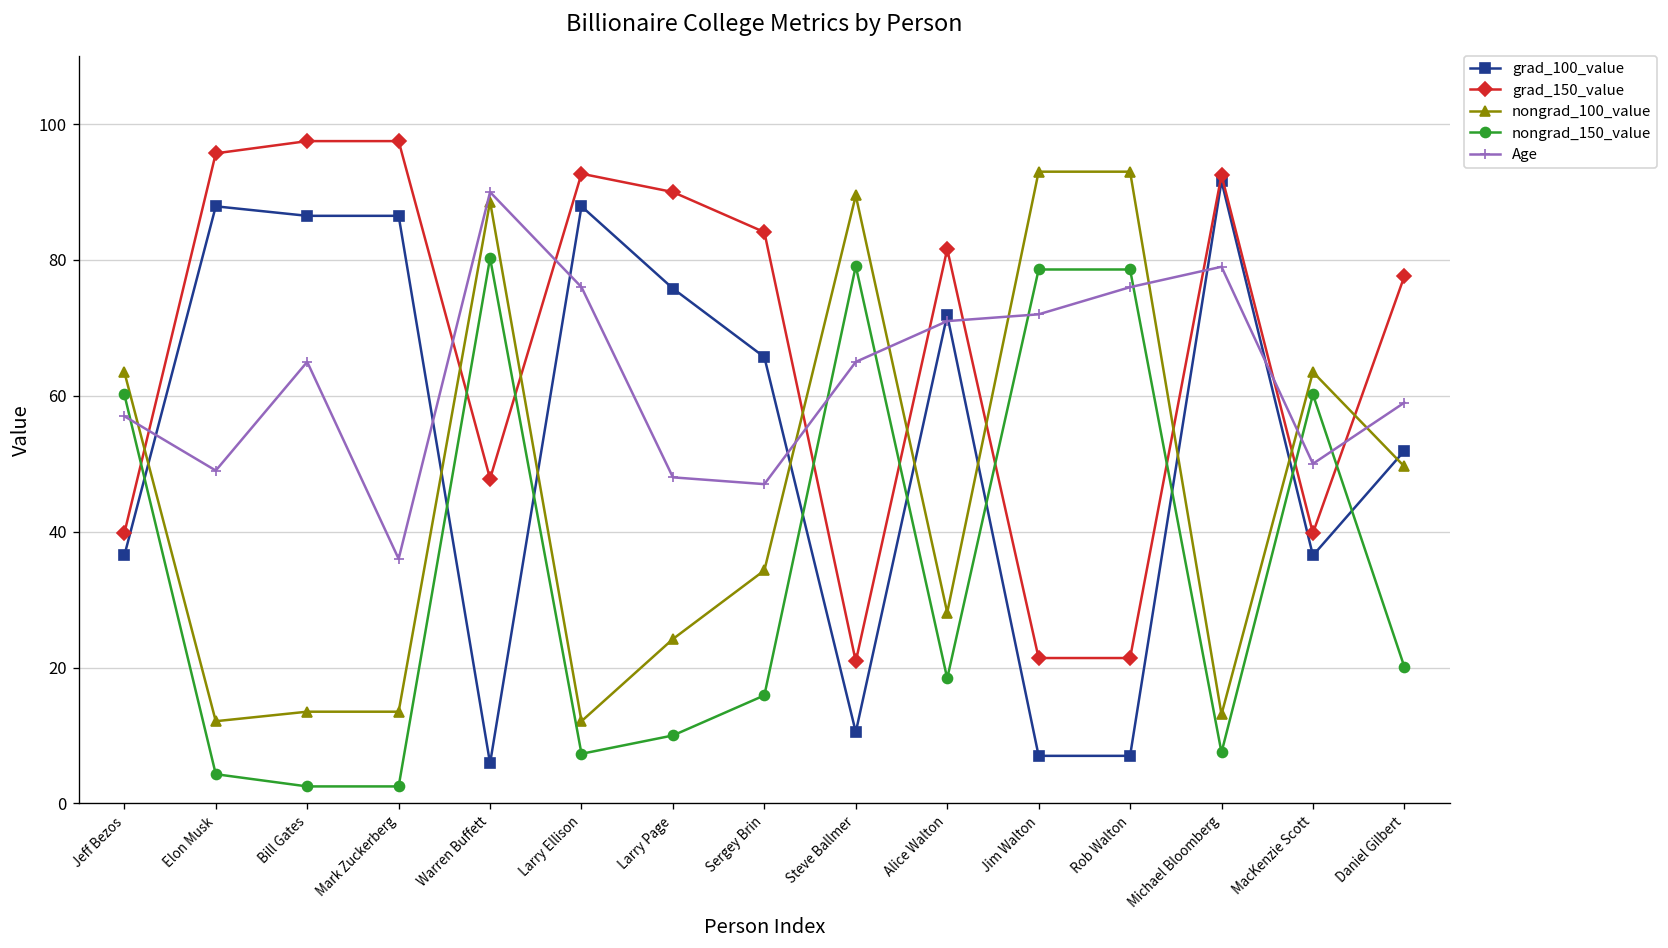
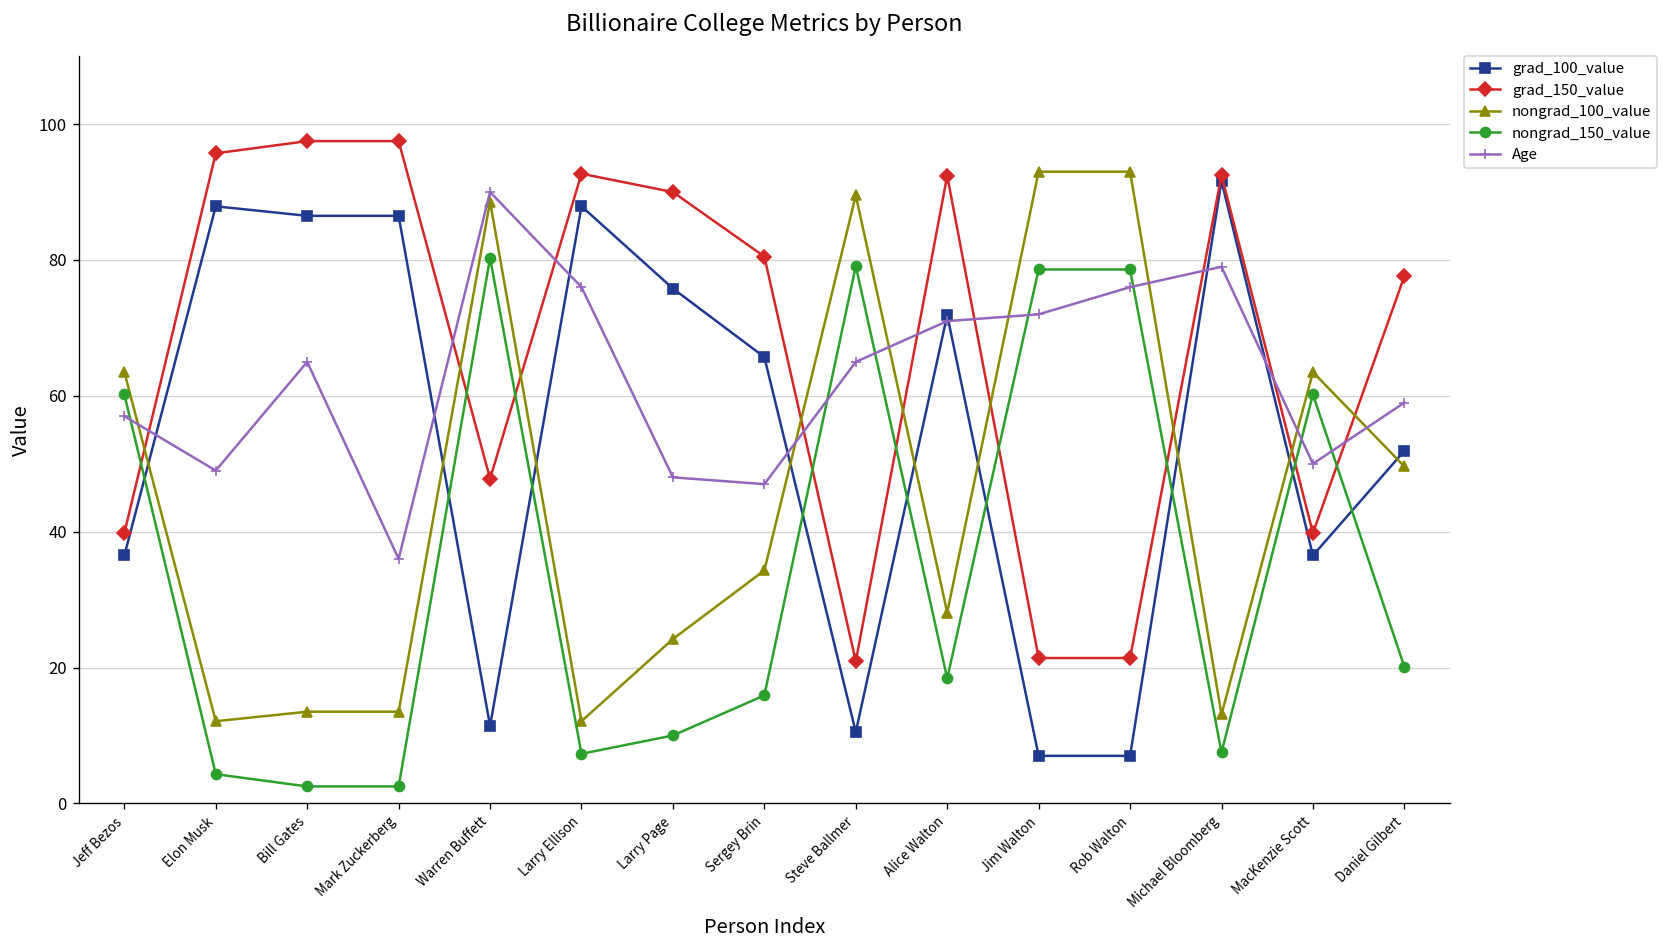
grad_100_value, Warren Buffett: 6 -> 11
grad_150_value, Sergey Brin: 84 -> 81
grad_150_value, Alice Walton: 82 -> 92
